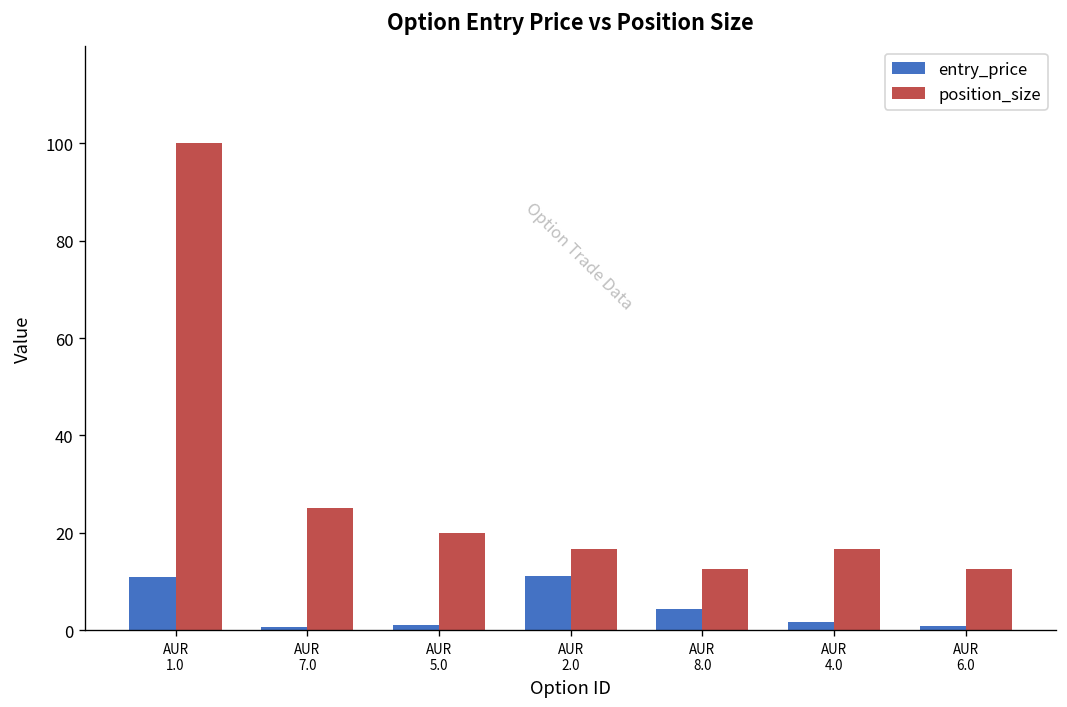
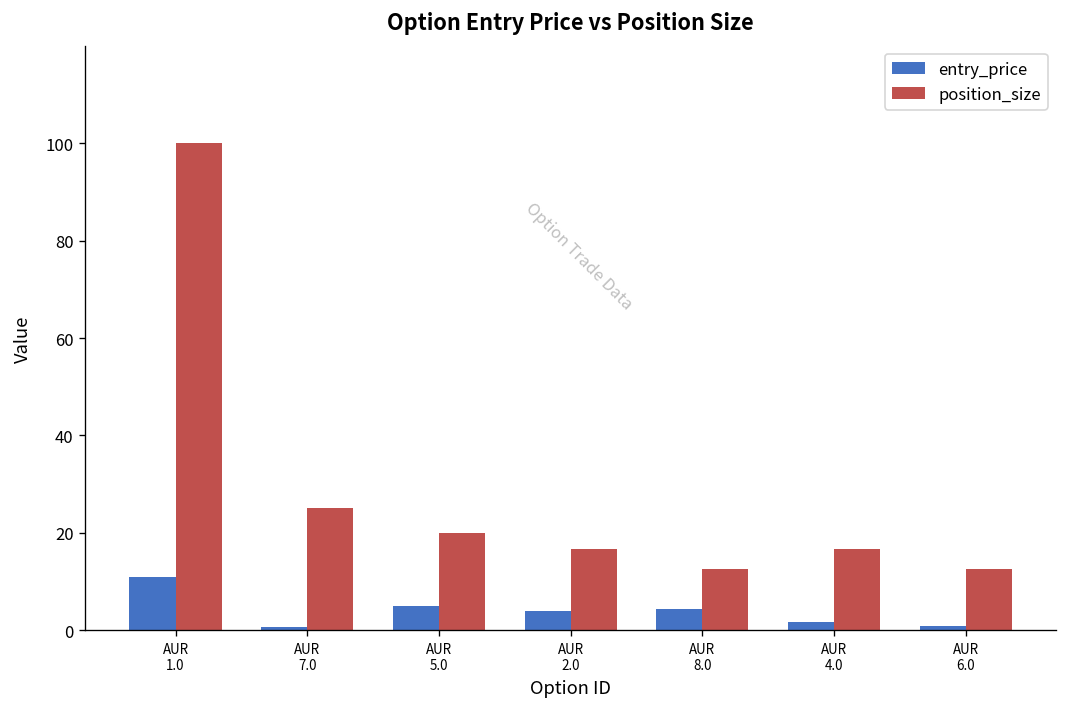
entry_price, AUR 5.0: 1 -> 5
entry_price, AUR 2.0: 11 -> 4
